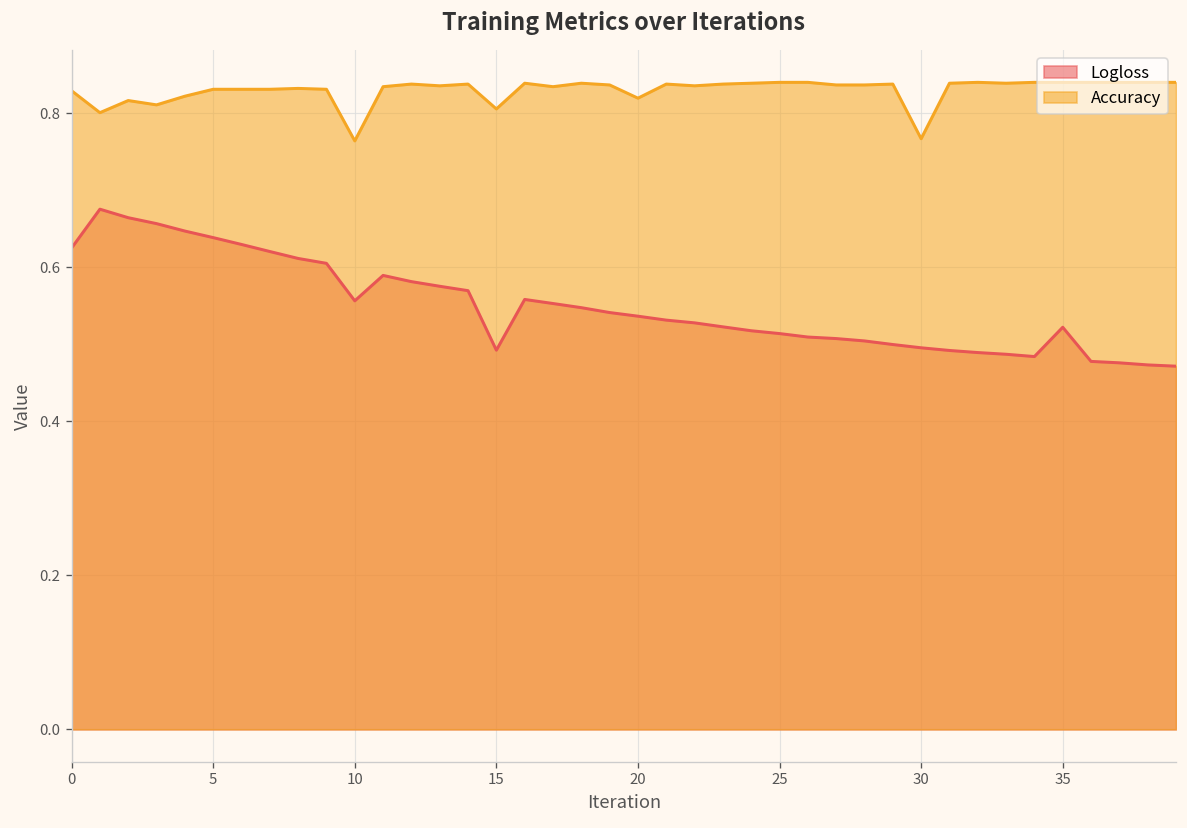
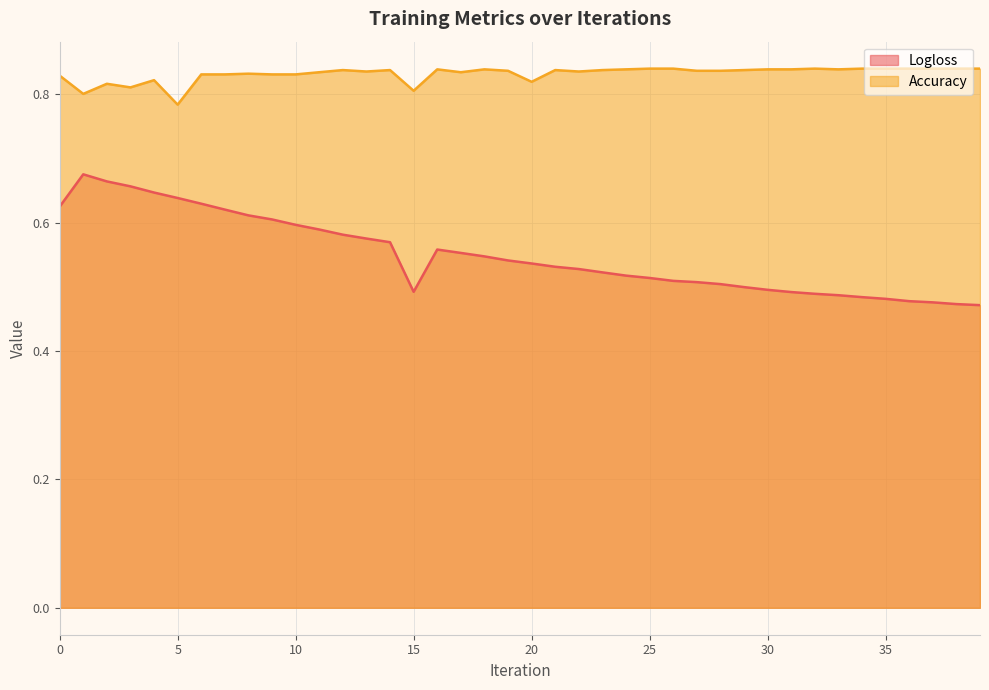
Accuracy, 5: 0.83 -> 0.78
Logloss, 10: 0.56 -> 0.60
Accuracy, 10: 0.76 -> 0.83
Accuracy, 30: 0.77 -> 0.84
Logloss, 35: 0.52 -> 0.48
